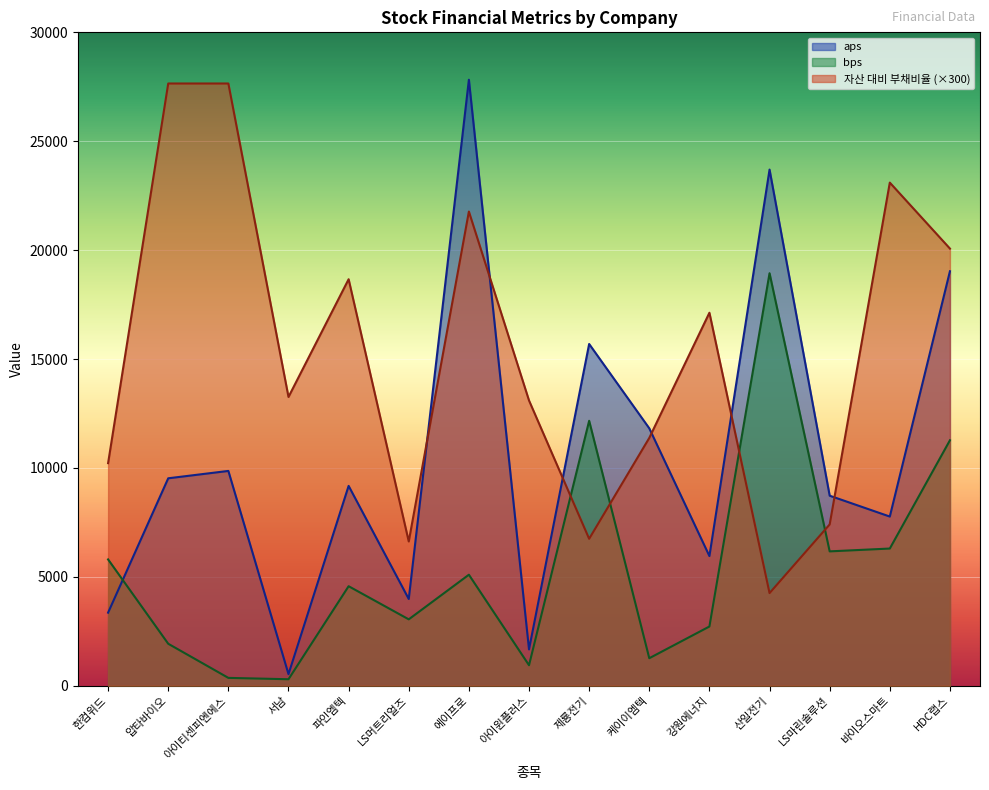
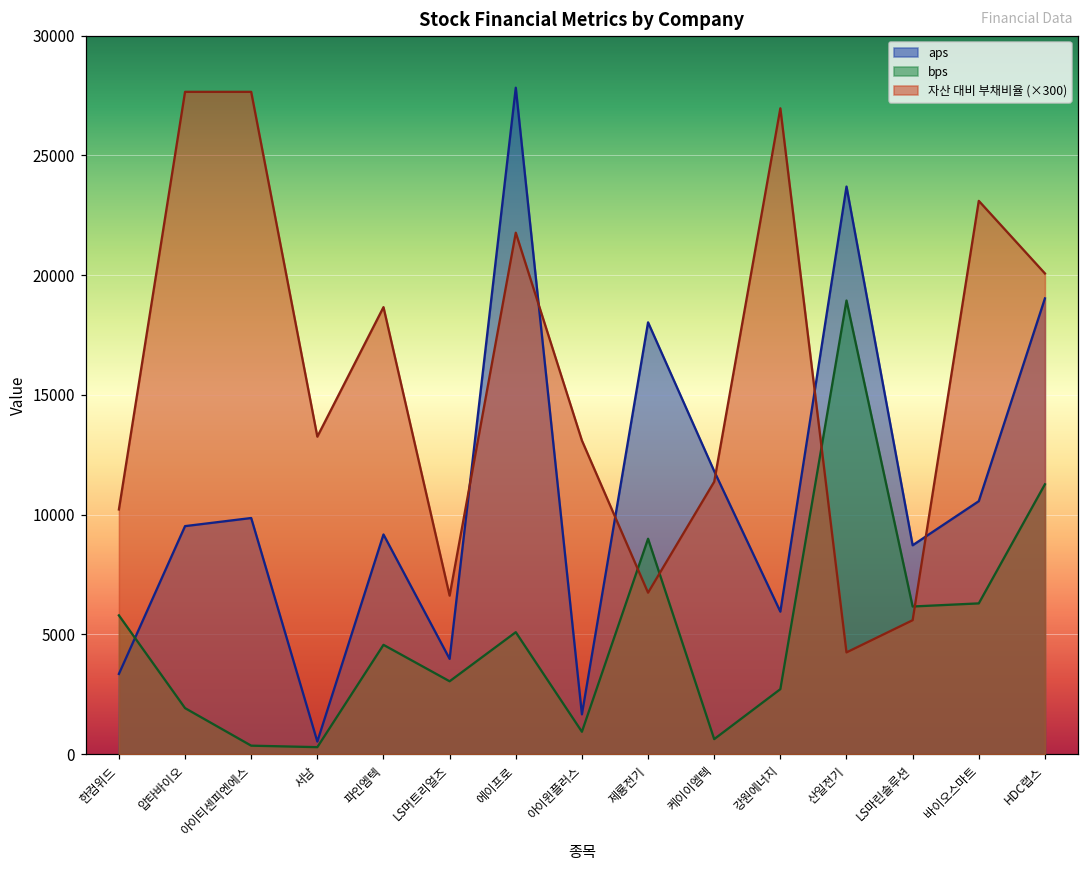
aps, 제룡전기: 15700 -> 18000
bps, 제룡전기: 12200 -> 9000
bps, 케이이엠텍: 1300 -> 600
자산 대비 부채비율 (×300), 강원에너지: 17100 -> 27000
자산 대비 부채비율 (×300), LS마린솔루션: 7400 -> 5600
aps, 바이오스마트: 7800 -> 10600
